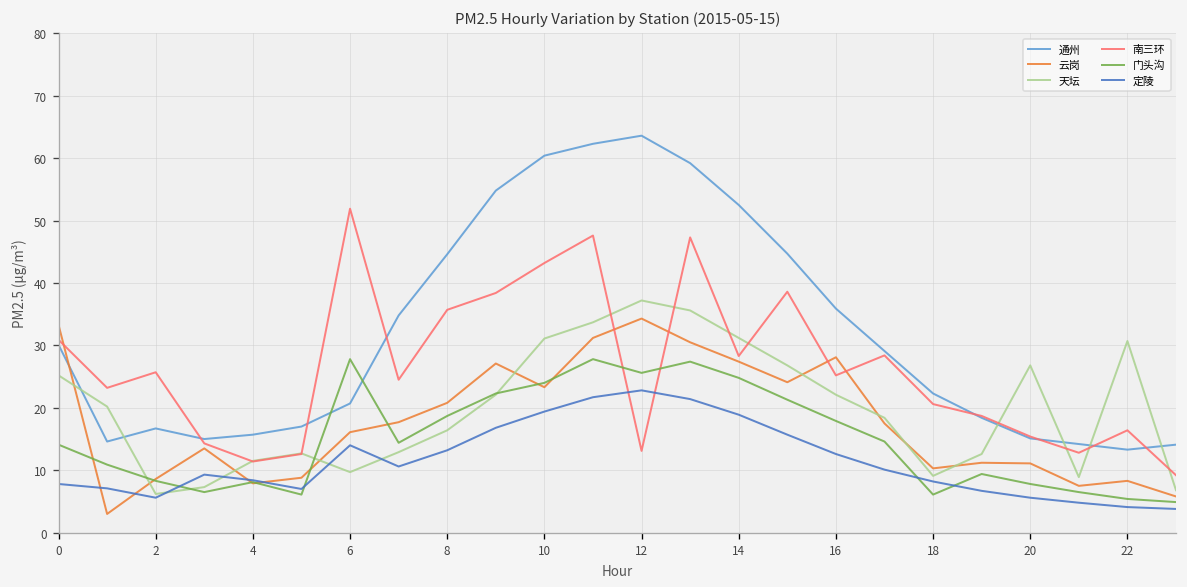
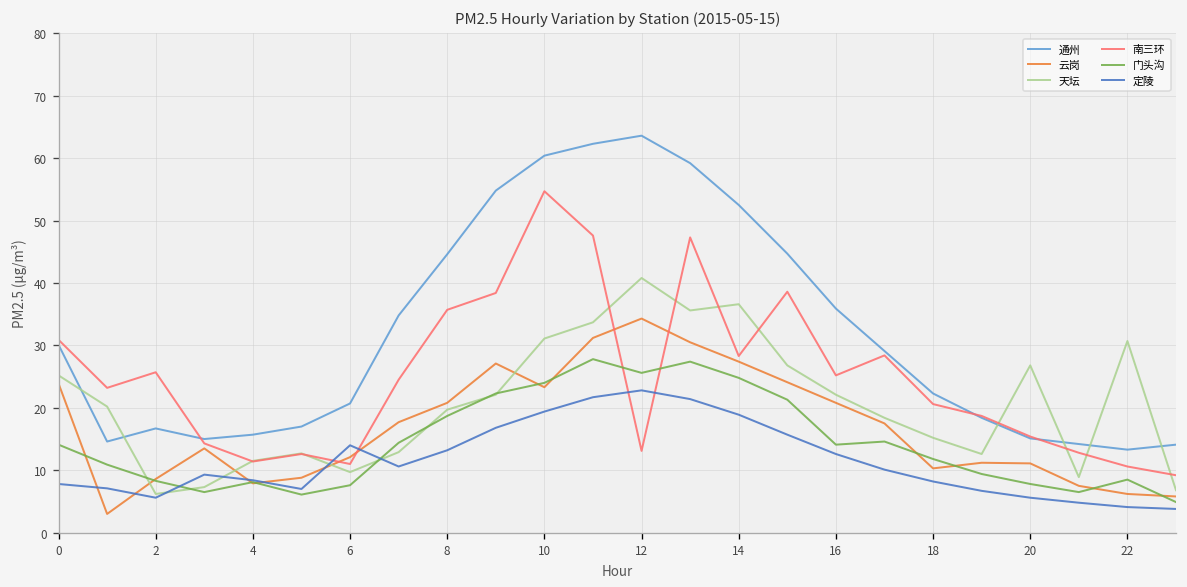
云岗, 0: 33 -> 24
云岗, 6: 16 -> 12
南三环, 6: 52 -> 11
门头沟, 6: 28 -> 8
天坛, 8: 16 -> 20
南三环, 10: 43 -> 55
天坛, 12: 37 -> 41
天坛, 14: 31 -> 37
云岗, 16: 28 -> 21
门头沟, 16: 18 -> 14
天坛, 18: 9 -> 15
门头沟, 18: 6 -> 12
云岗, 22: 8 -> 6
南三环, 22: 16 -> 11
门头沟, 22: 5 -> 9
